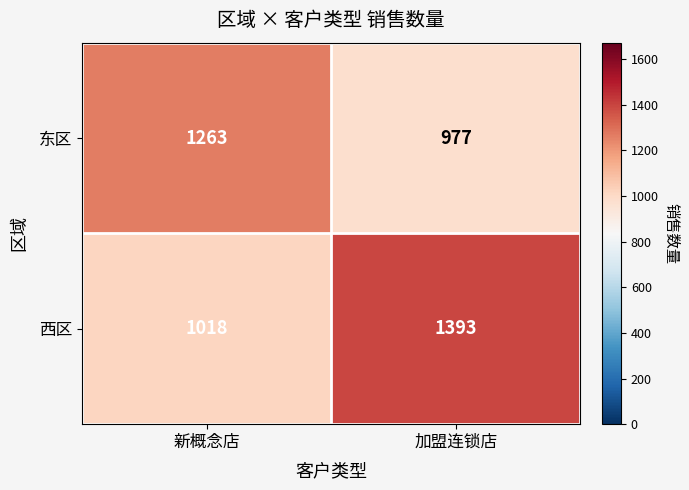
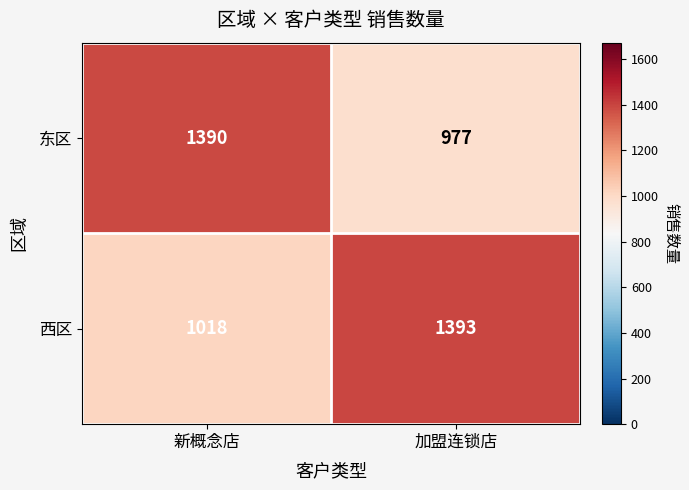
东区, 新概念店: 1263 -> 1390
